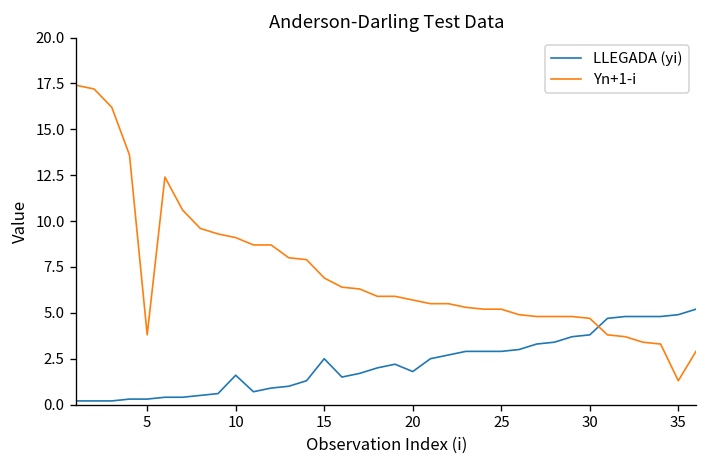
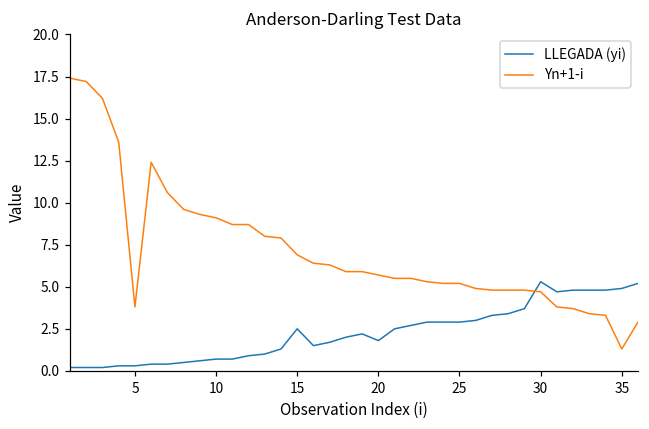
LLEGADA (yi), 10: 1.6 -> 0.7
LLEGADA (yi), 30: 3.8 -> 5.3
